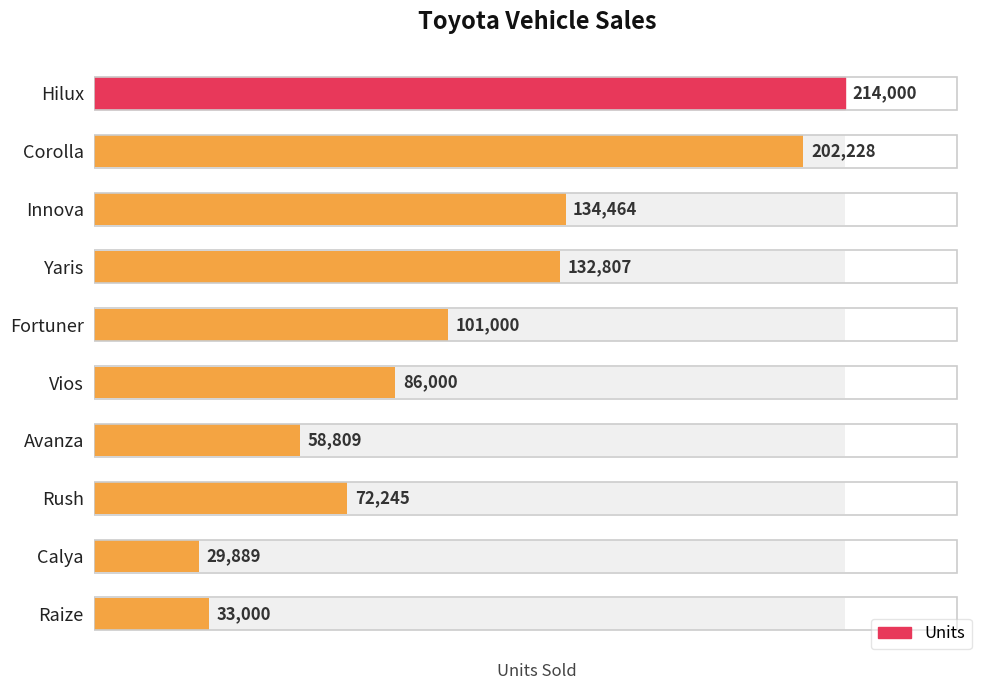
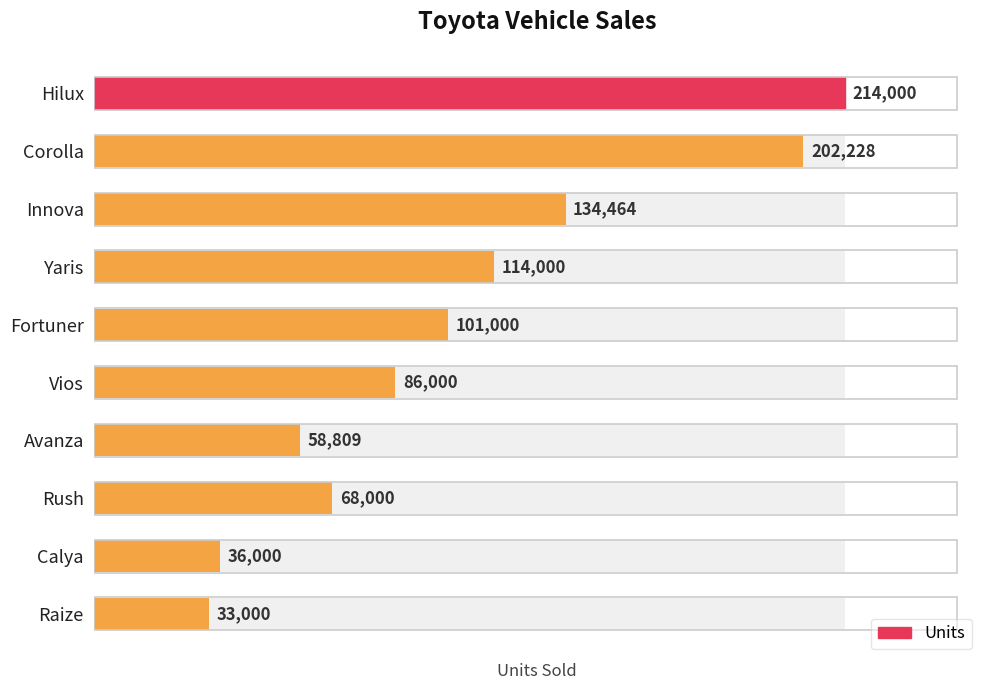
Units, Yaris: 132,807 -> 114,000
Units, Rush: 72,245 -> 68,000
Units, Calya: 29,889 -> 36,000
